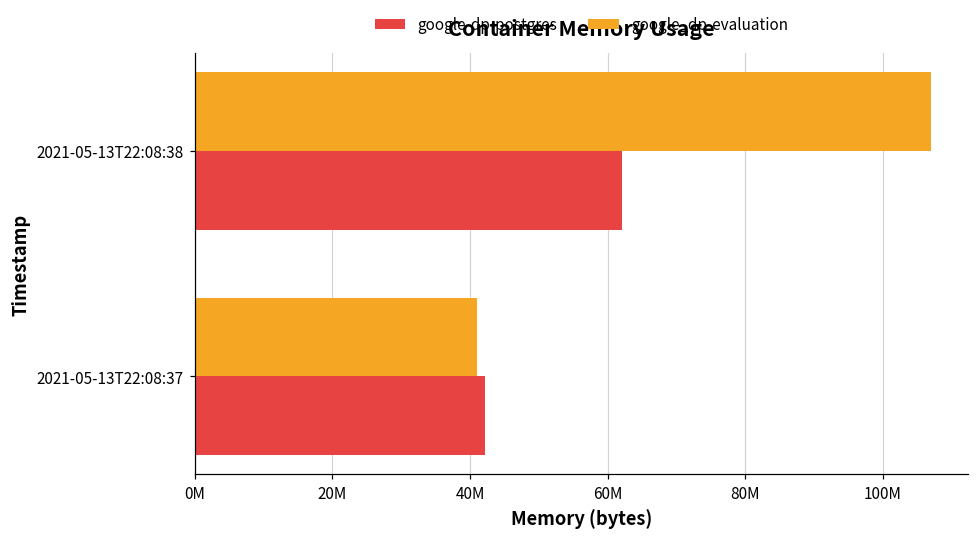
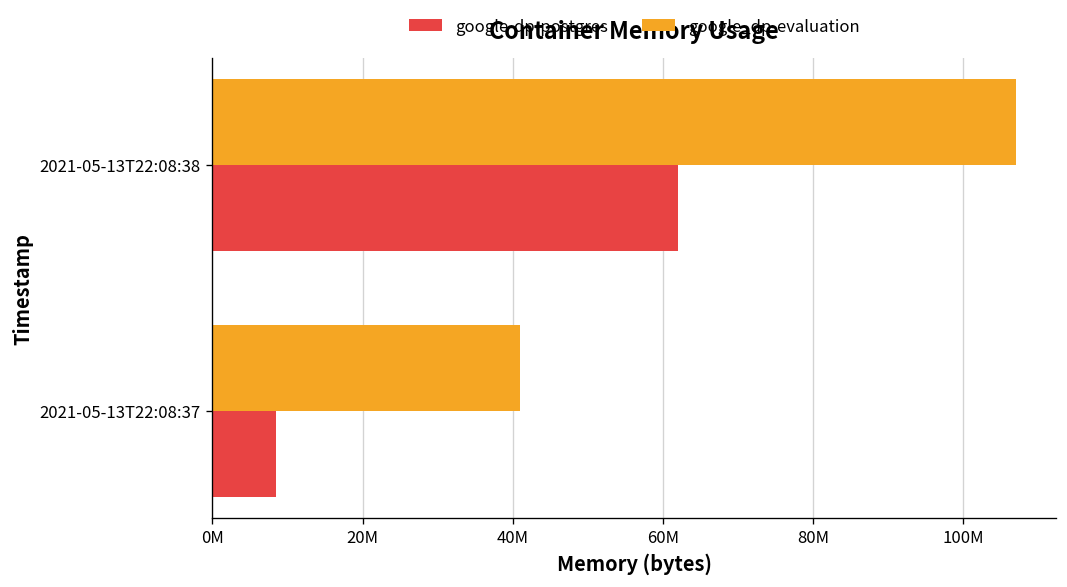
google-dp-postgres, 2021-05-13T22:08:37: 42000000 -> 8000000
